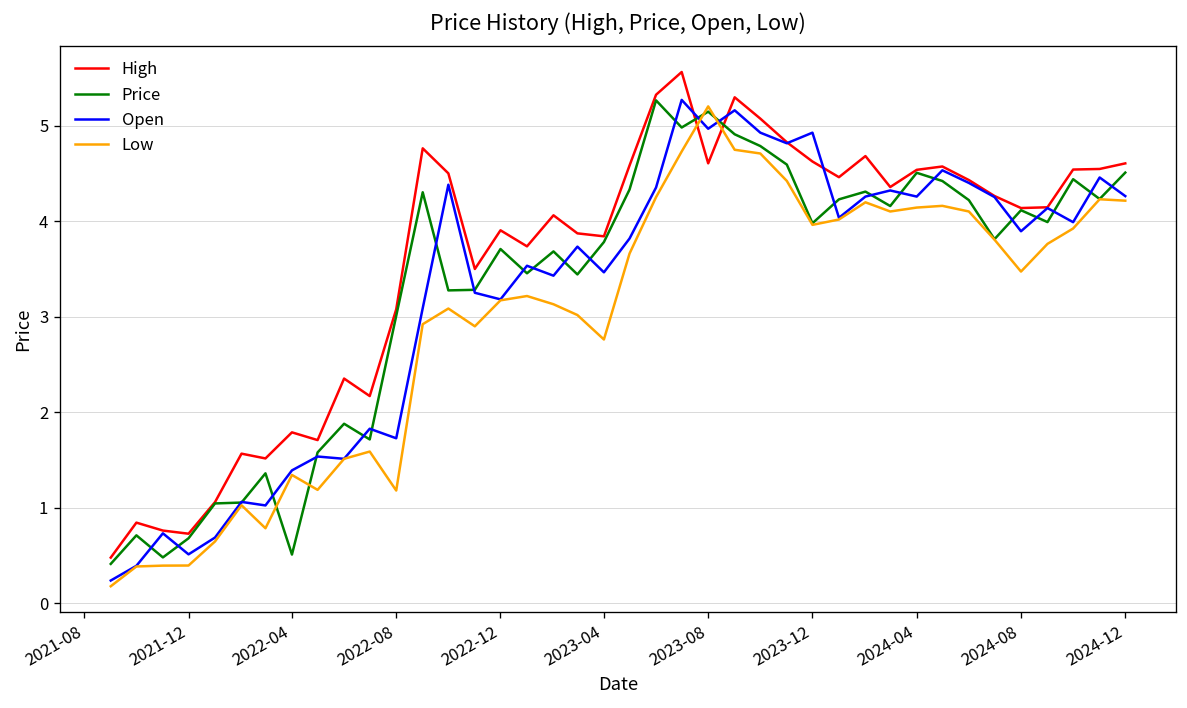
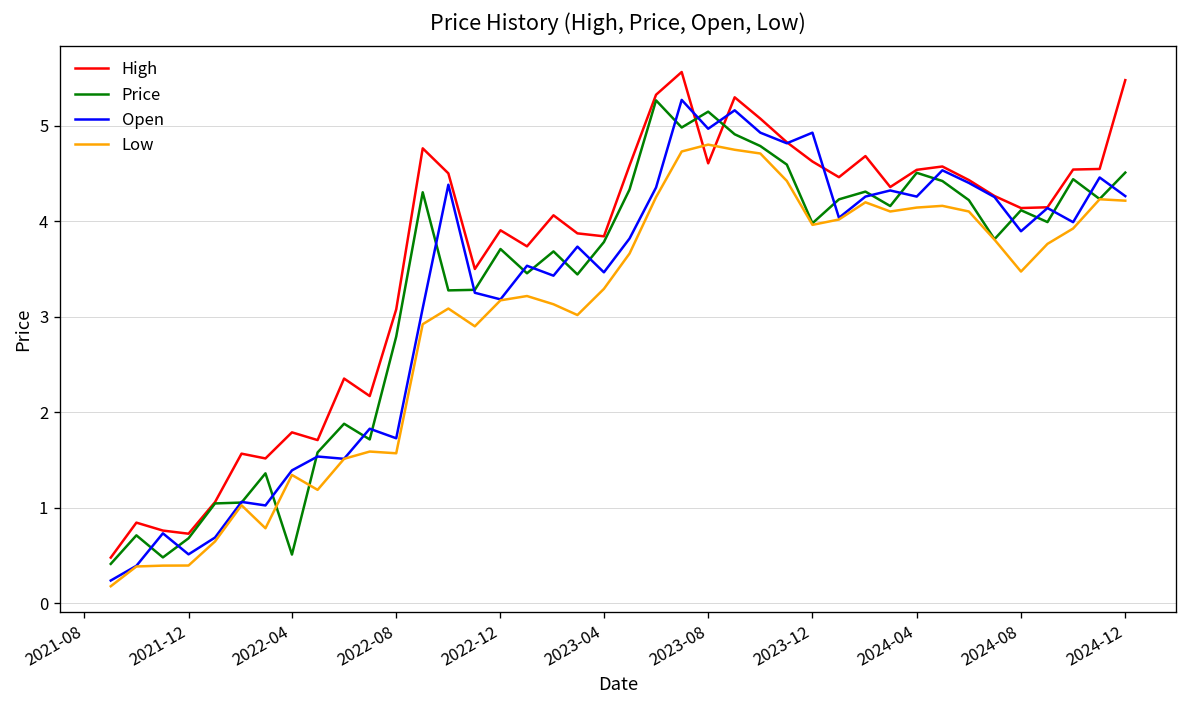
Price, 2022-08: 3.0 -> 2.8
Low, 2022-08: 1.2 -> 1.6
Low, 2023-04: 2.8 -> 3.3
Low, 2023-08: 5.2 -> 4.8
High, 2024-12: 4.6 -> 5.5
